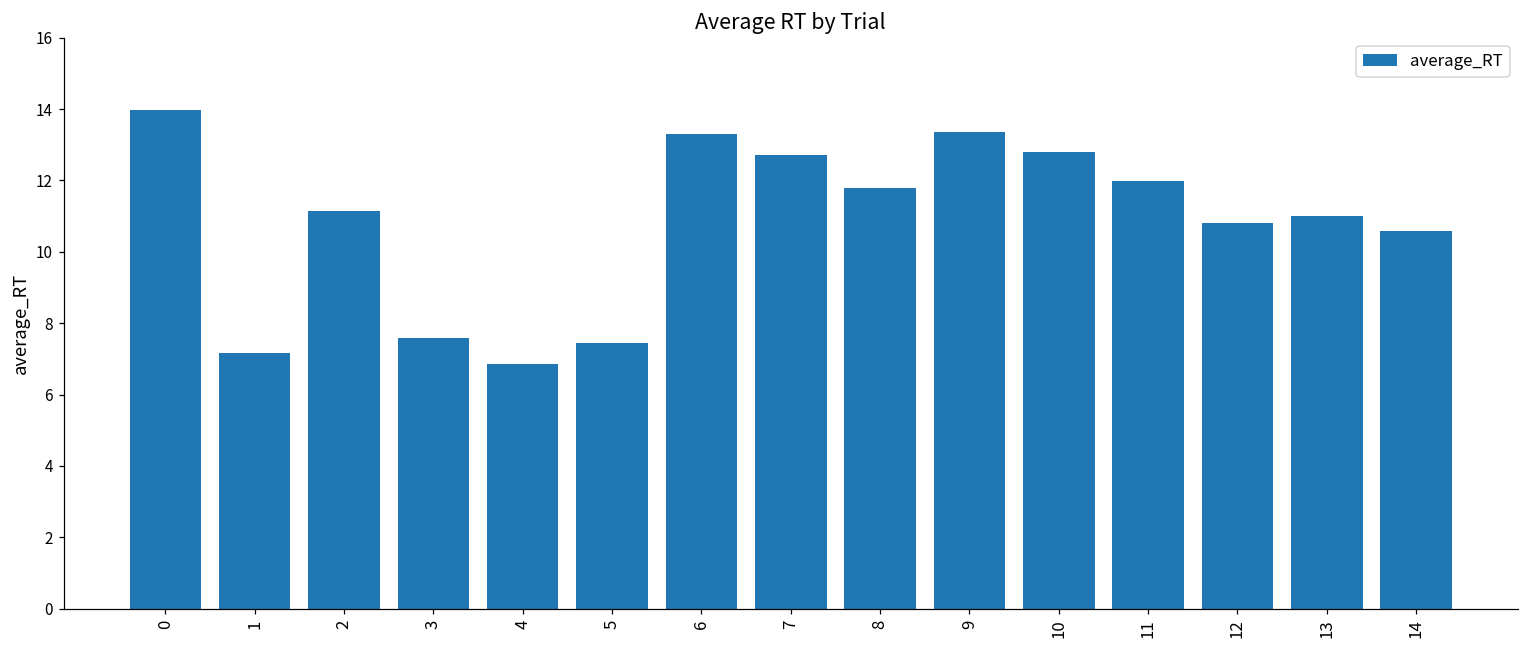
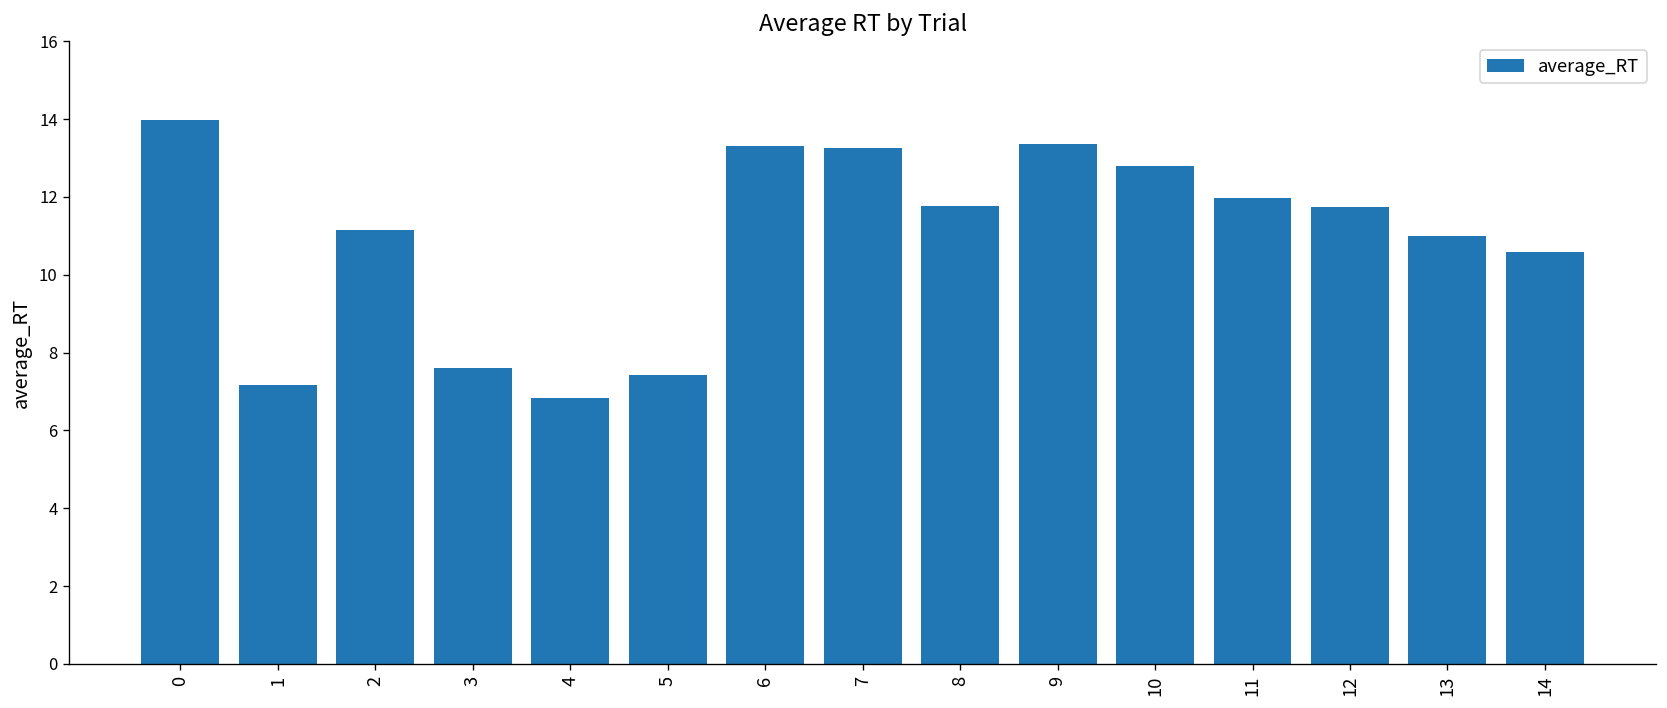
7: 12.7 -> 13.3
12: 10.8 -> 11.8
